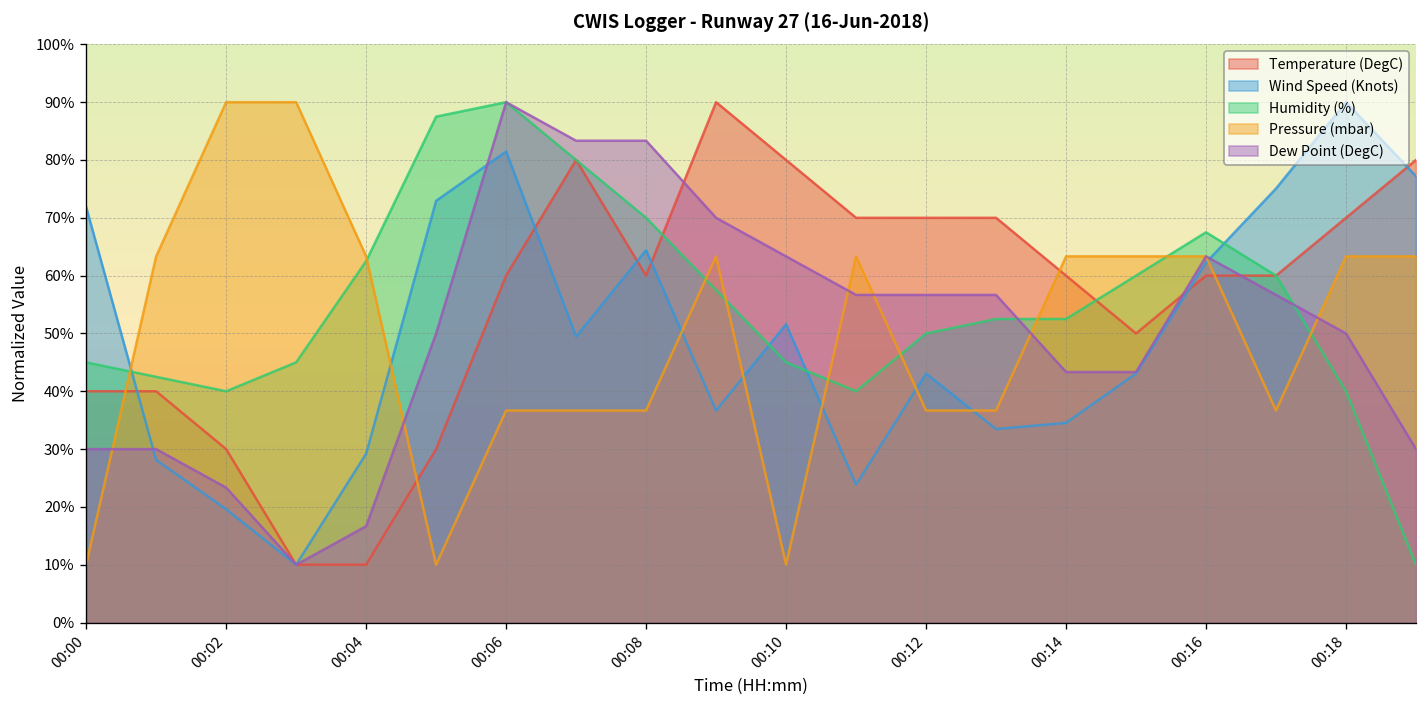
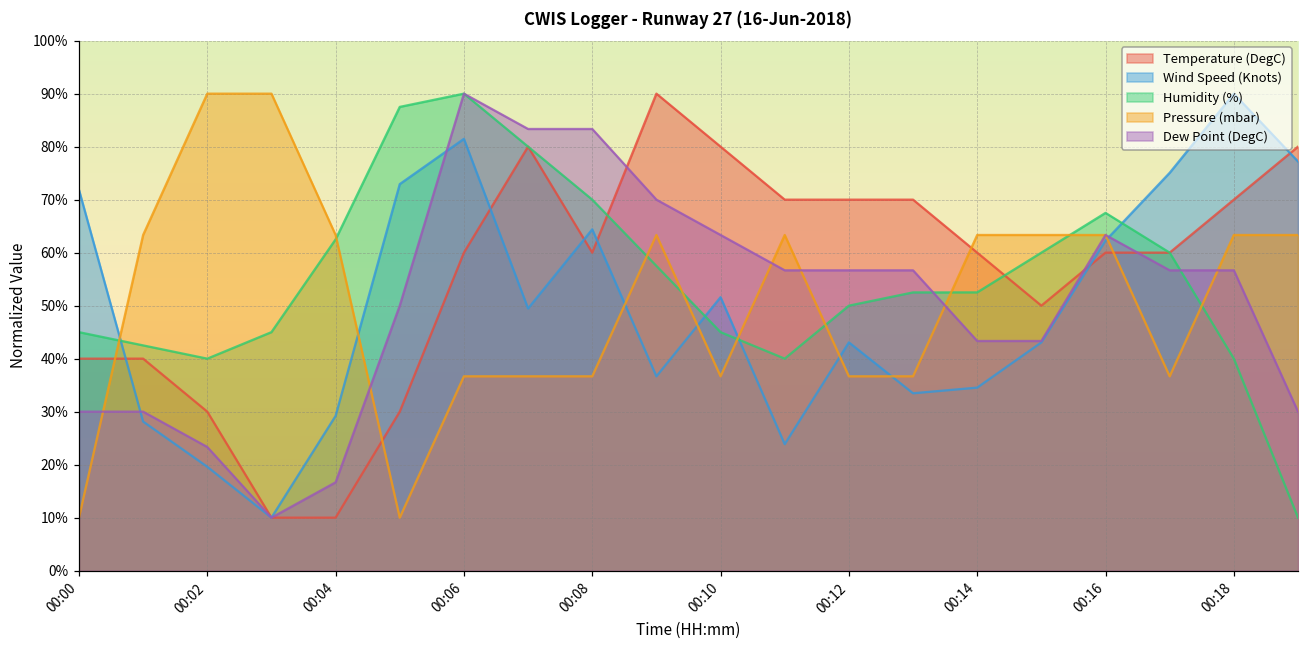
Pressure (mbar), 00:10: 10% -> 37%
Dew Point (DegC), 00:18: 50% -> 57%
